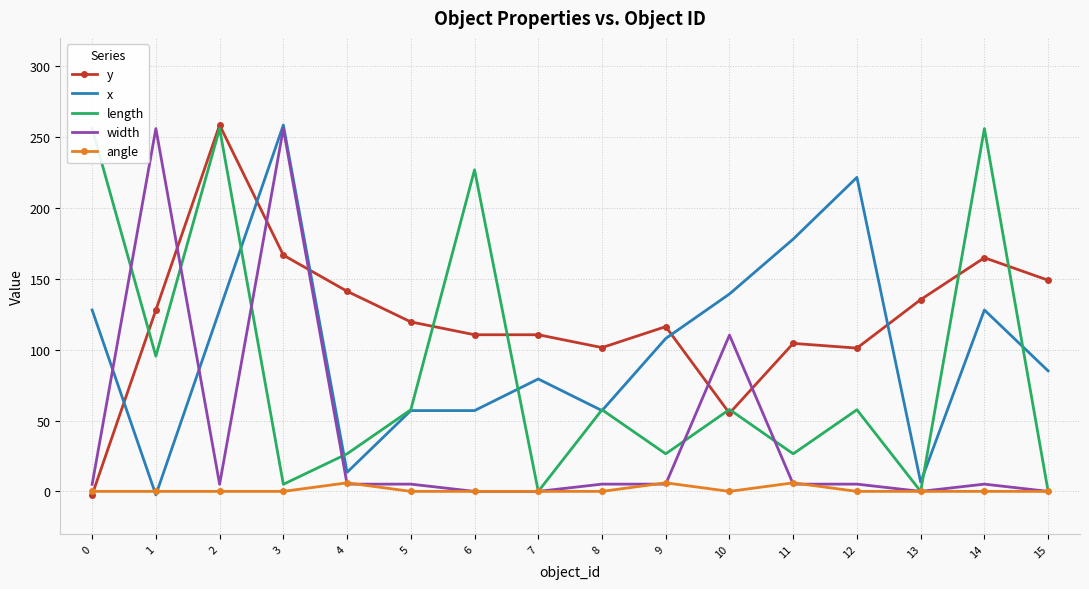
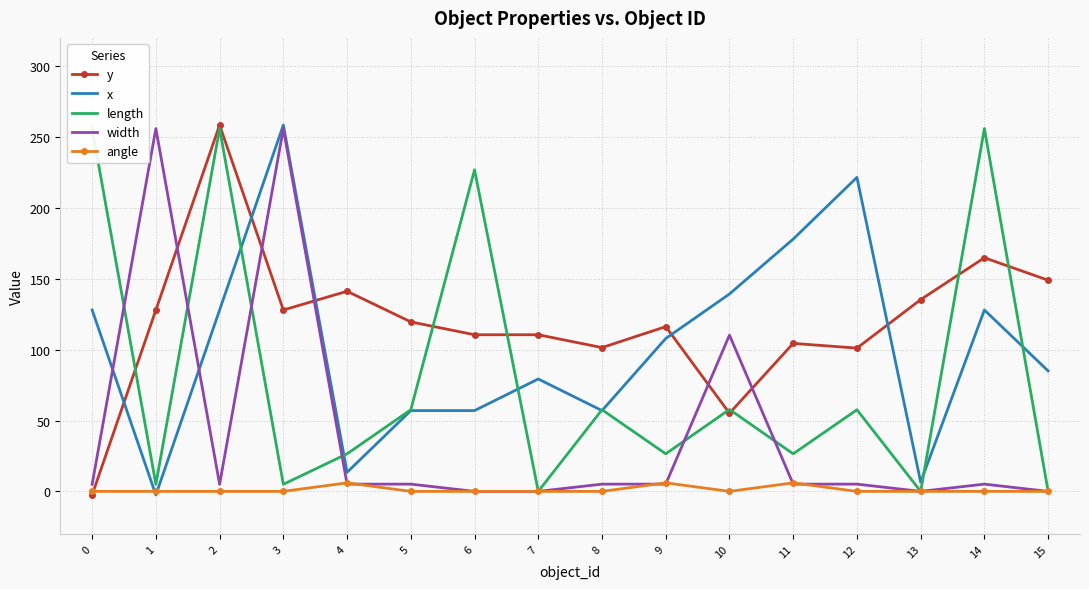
length, 1: 95 -> 5
y, 3: 167 -> 128
